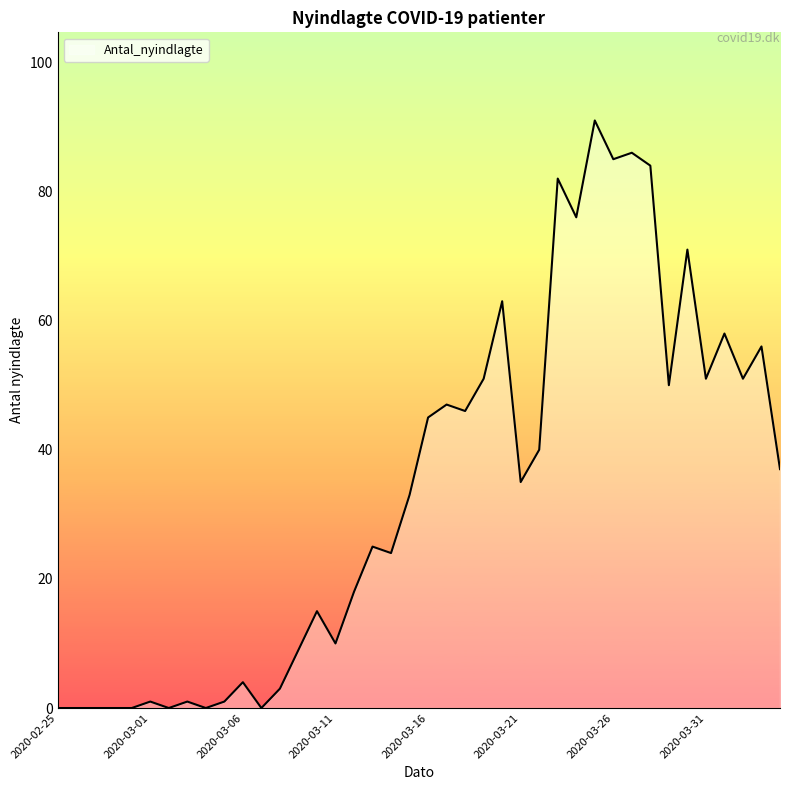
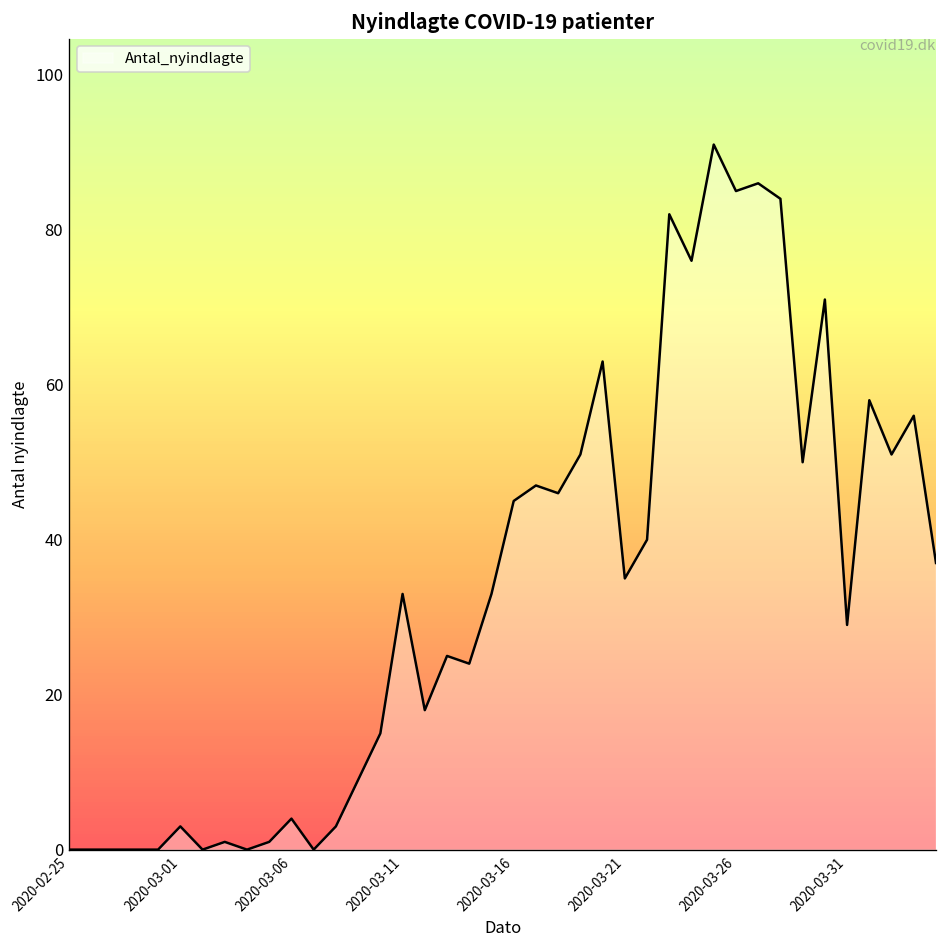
2020-03-01: 1 -> 3
2020-03-11: 10 -> 33
2020-03-31: 51 -> 29
